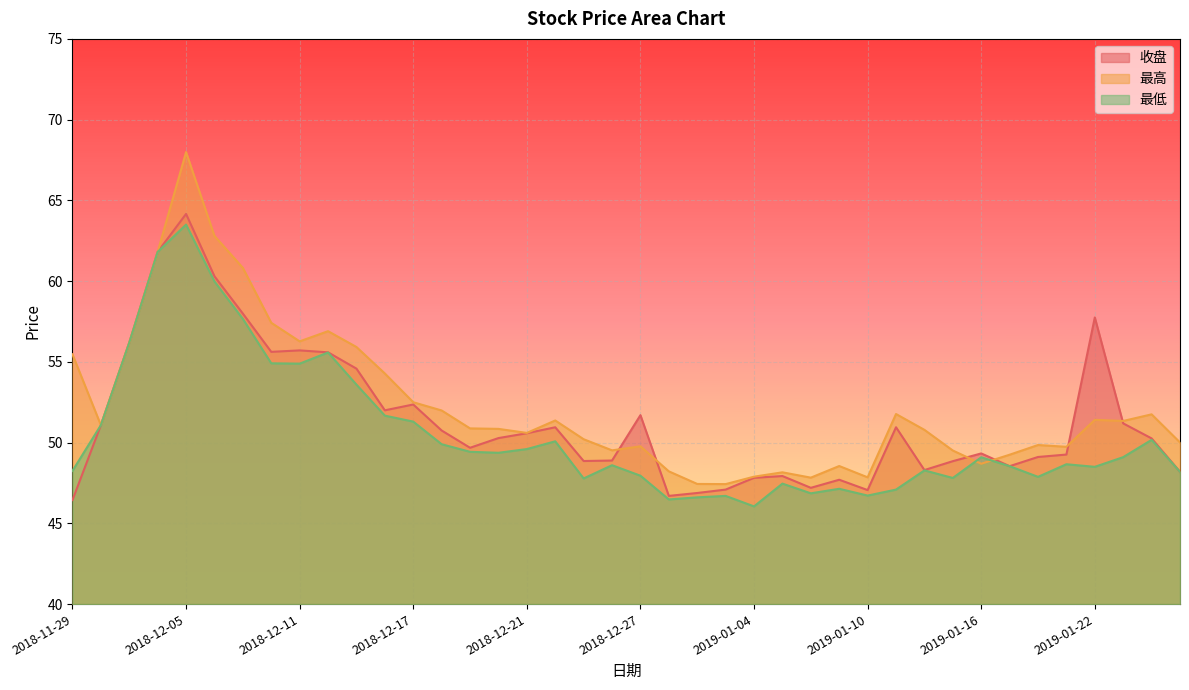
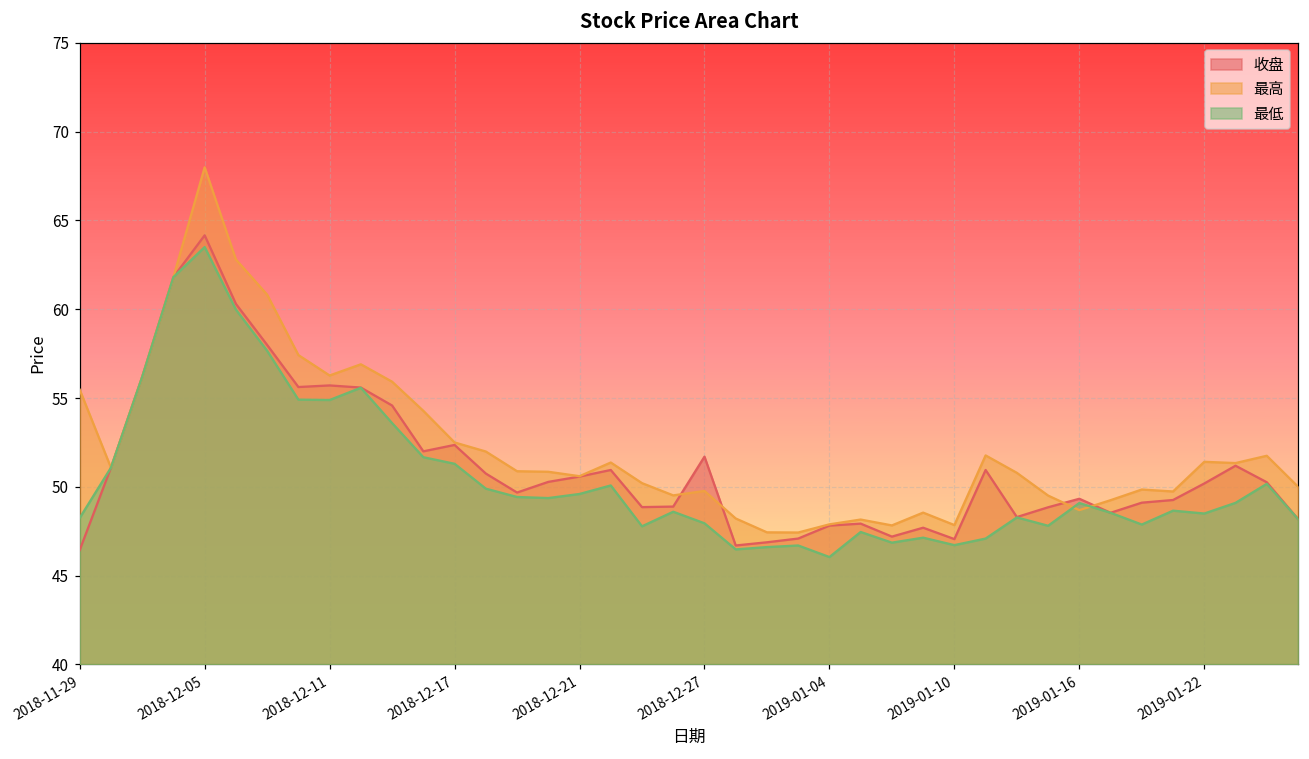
收盘, 2019-01-22: 57.8 -> 50.2
